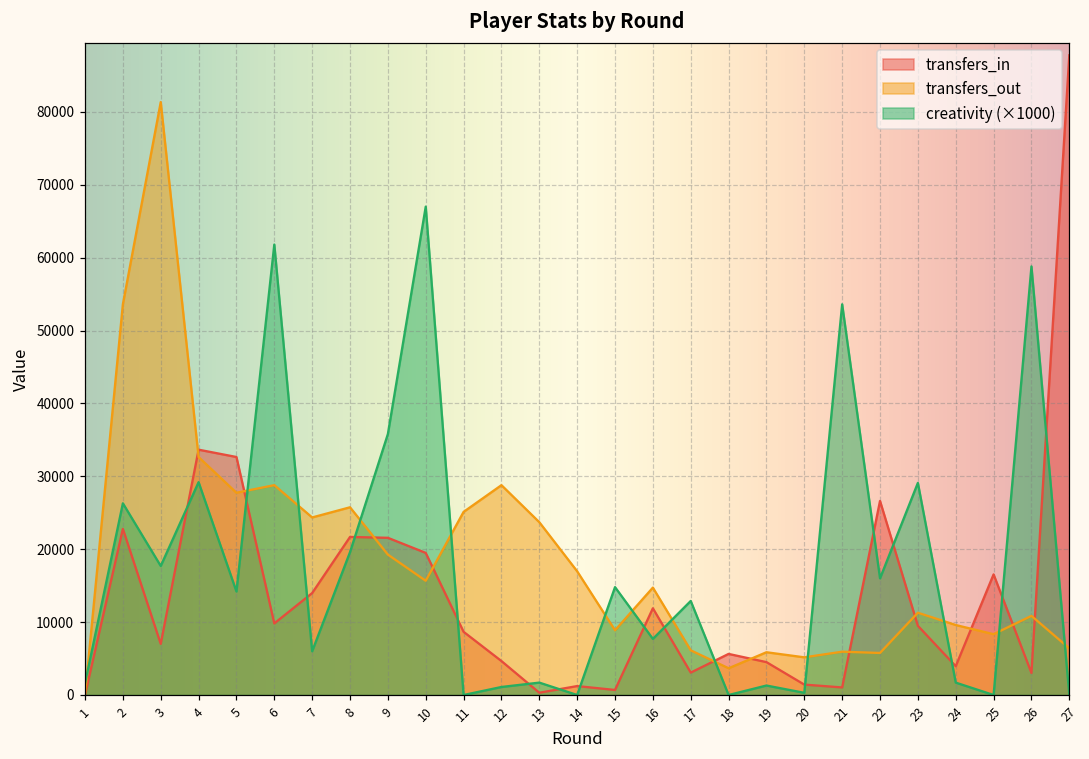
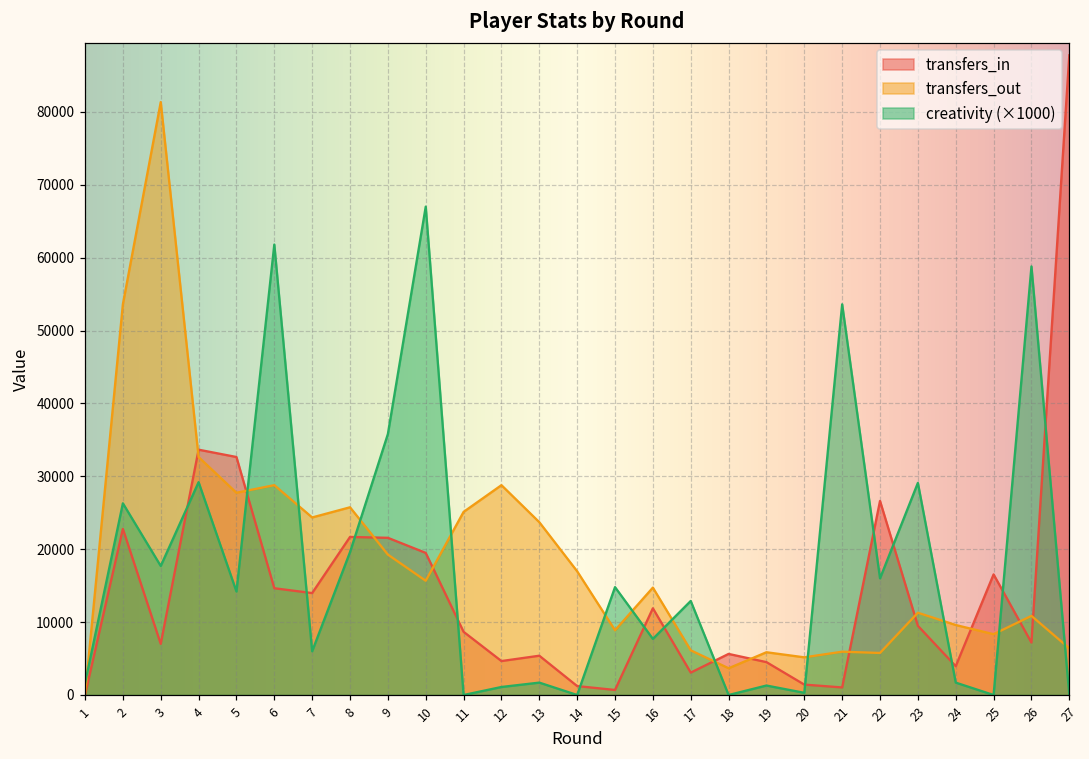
transfers_in, 6: 10000 -> 15000
transfers_in, 13: 0 -> 5000
transfers_in, 26: 3000 -> 7000
